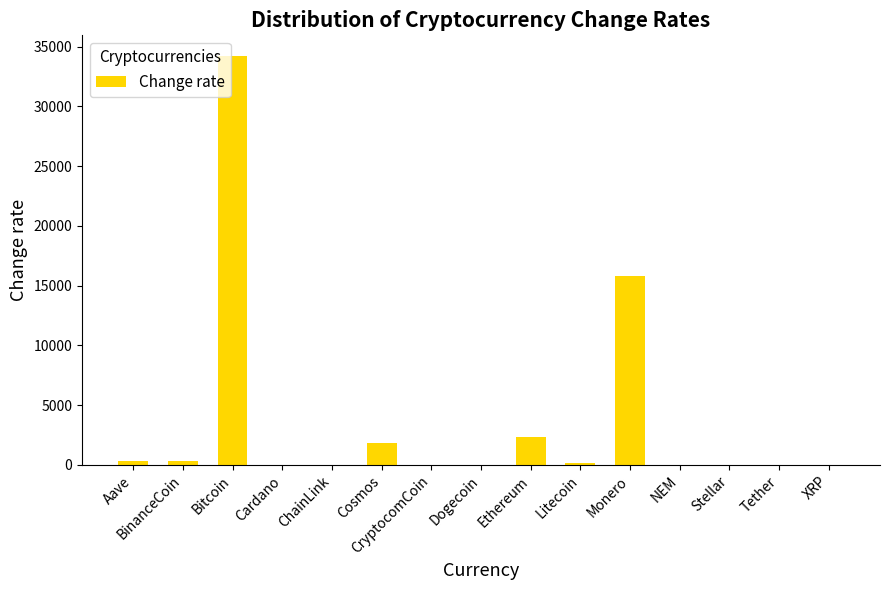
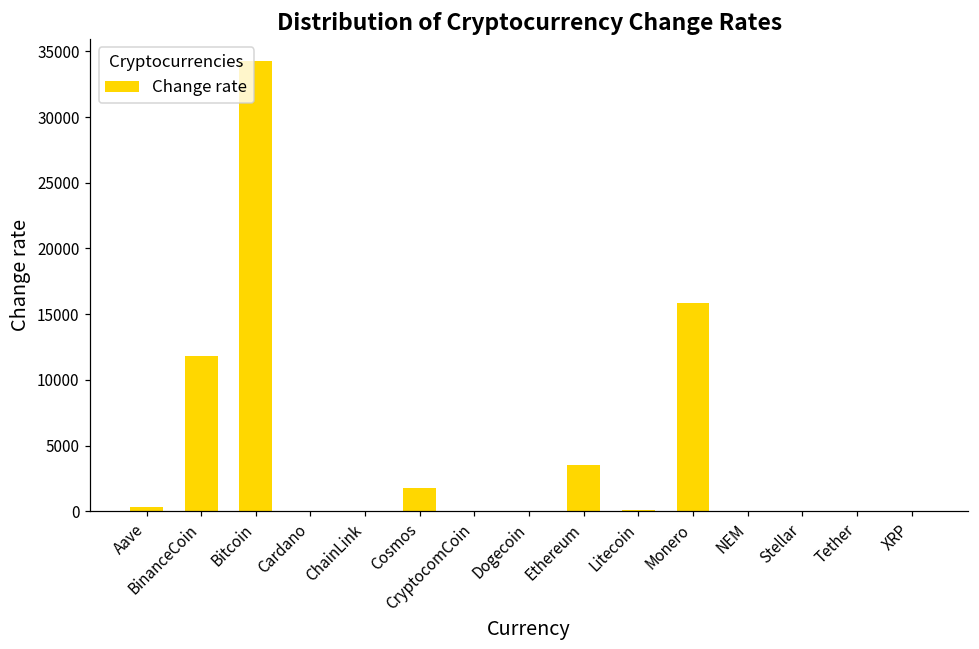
BinanceCoin: 300 -> 11800
Ethereum: 2300 -> 3500
